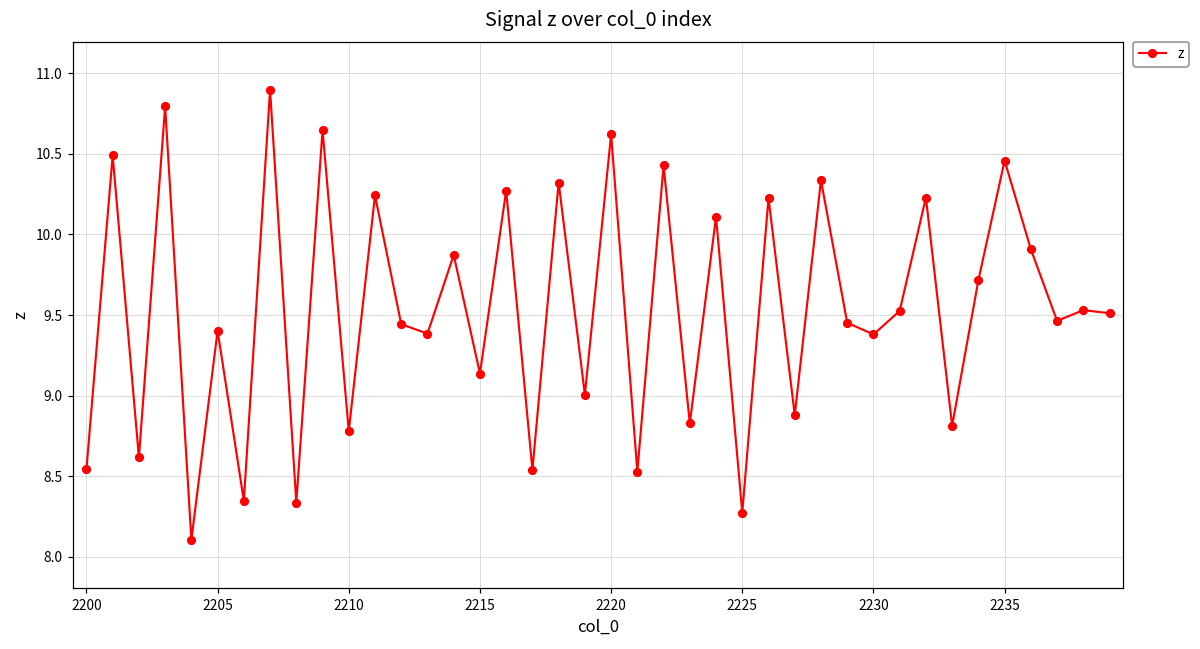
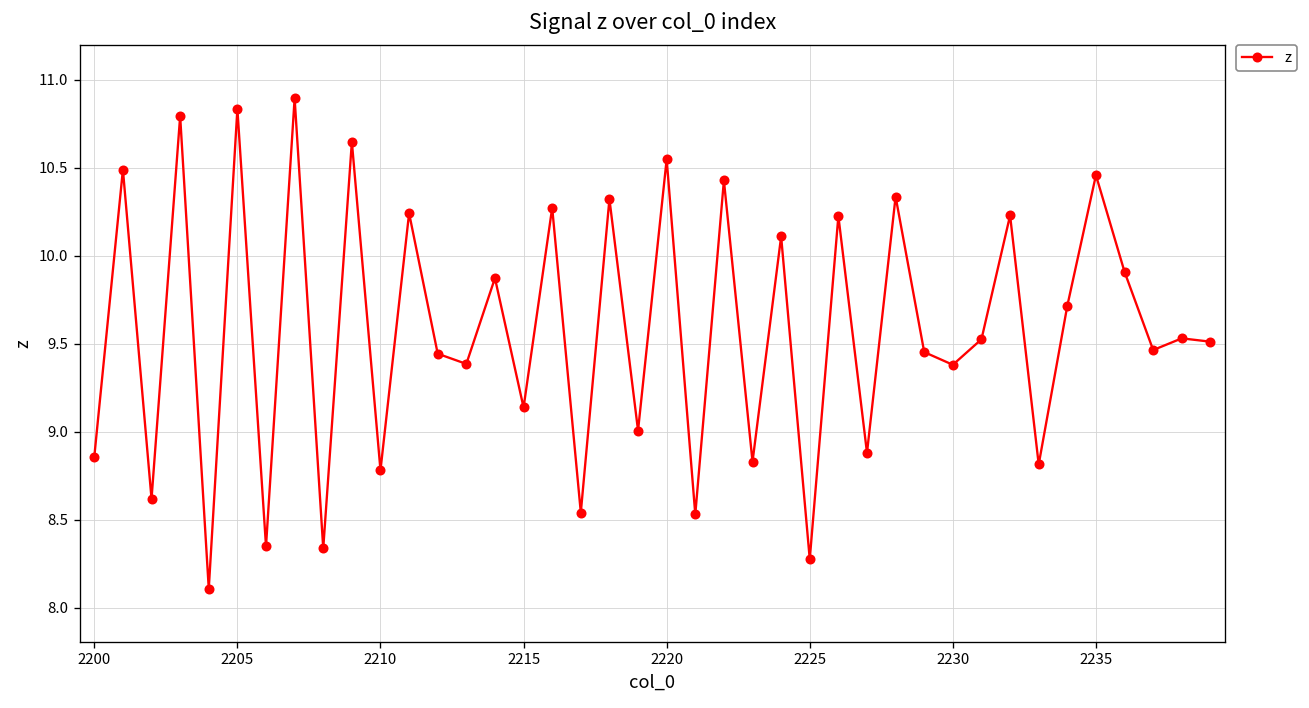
2200: 8.54 -> 8.86
2205: 9.40 -> 10.83
2220: 10.62 -> 10.55
